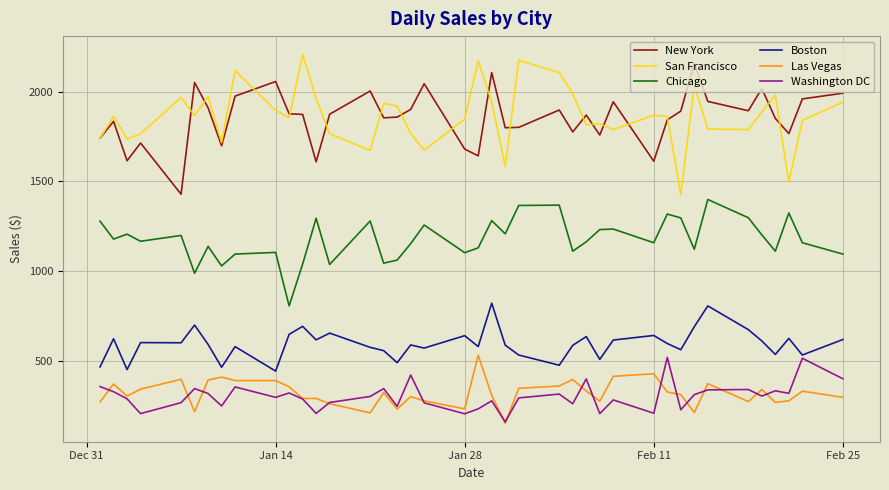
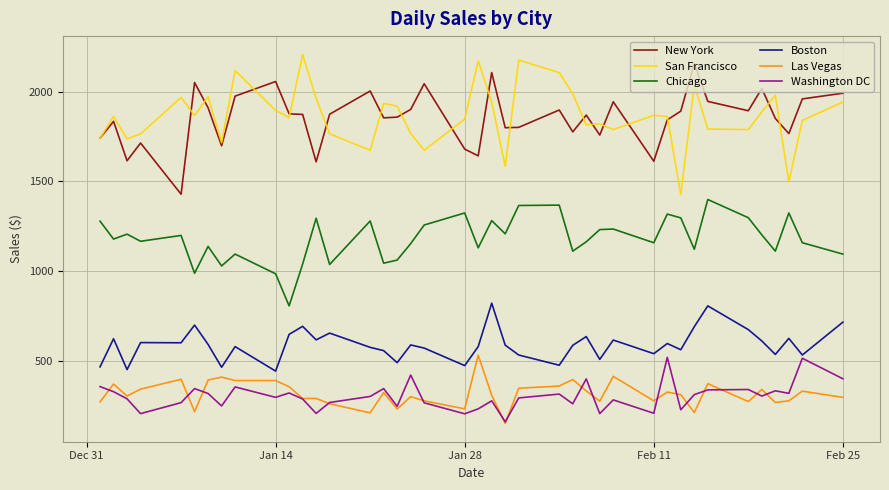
Chicago, Jan 14: 1100 -> 980
Chicago, Jan 28: 1100 -> 1320
Boston, Jan 28: 640 -> 470
Boston, Feb 11: 640 -> 540
Las Vegas, Feb 11: 430 -> 280
Boston, Feb 25: 620 -> 710
